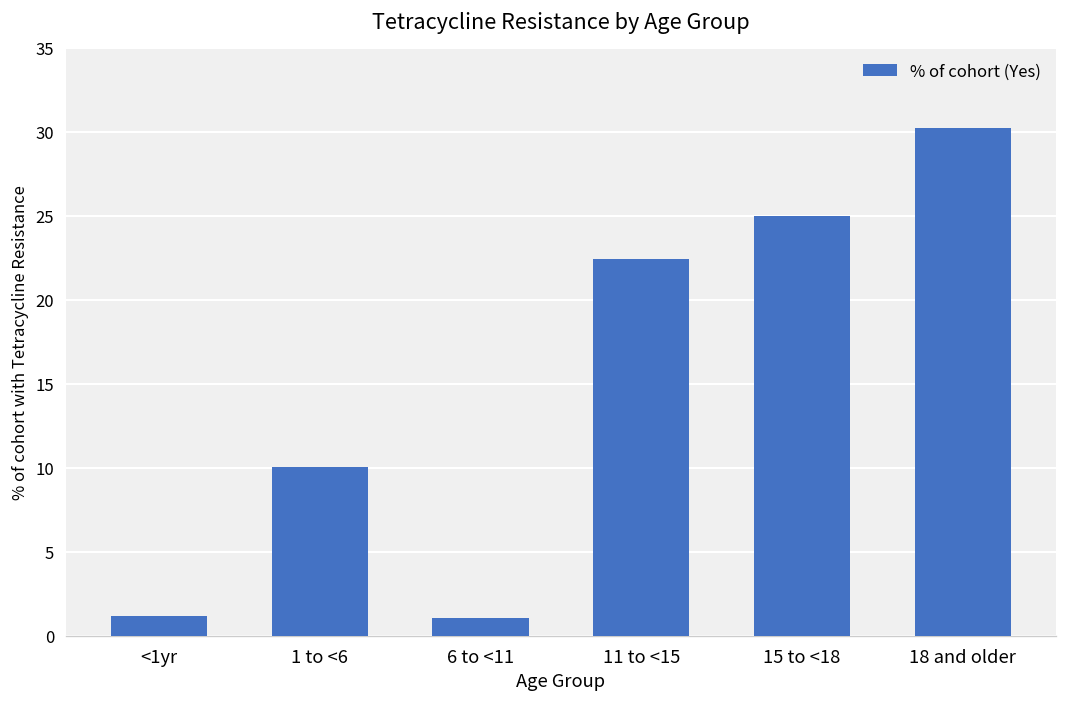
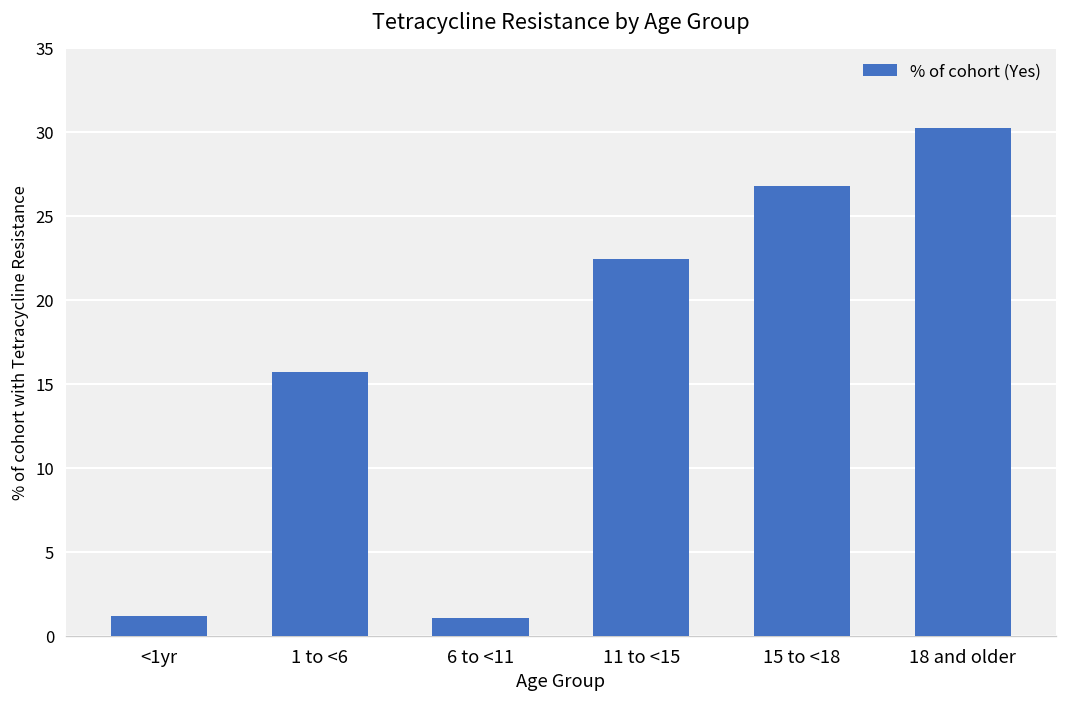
1 to <6: 10.1 -> 15.7
15 to <18: 25.0 -> 26.8
